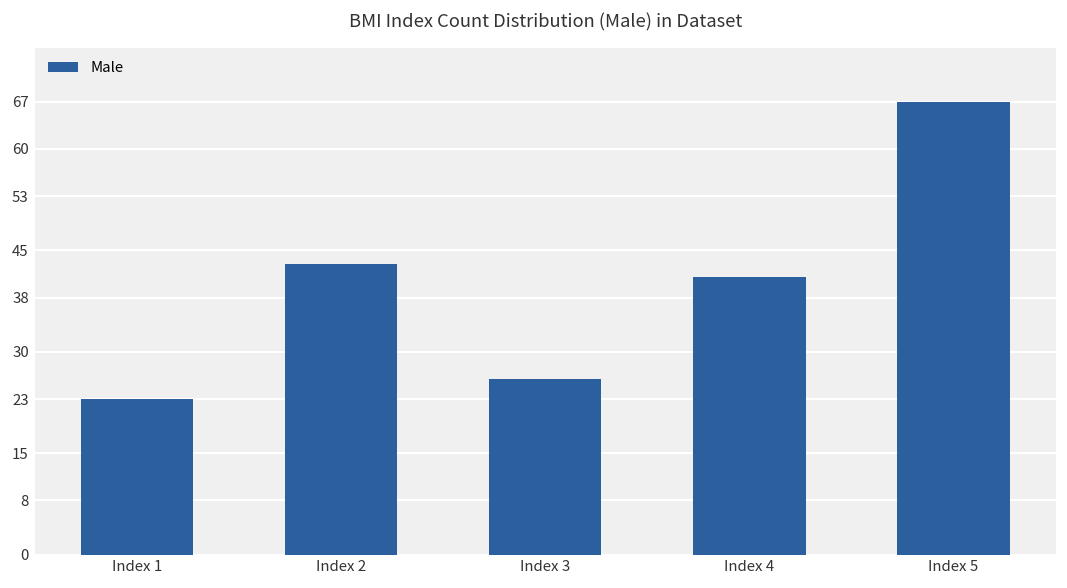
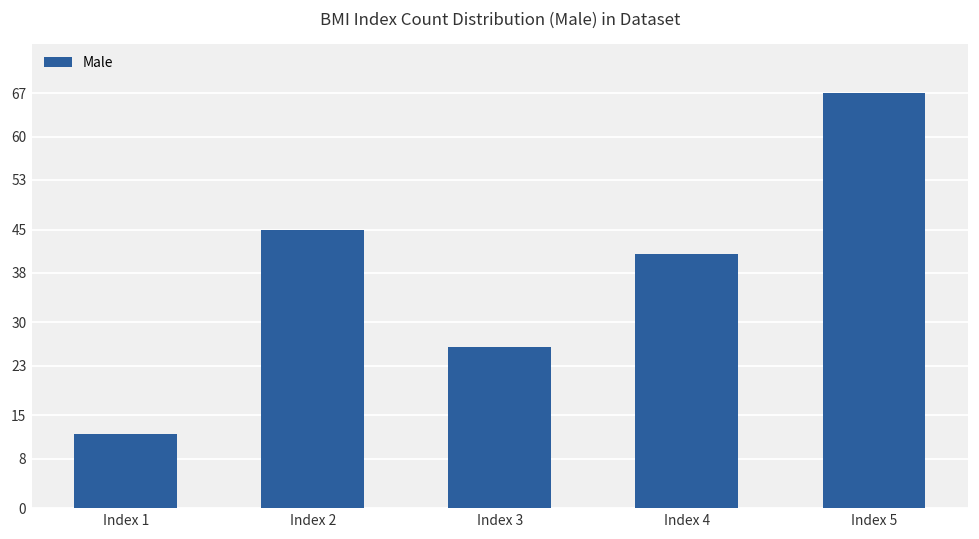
Index 1: 23 -> 12
Index 2: 43 -> 45
